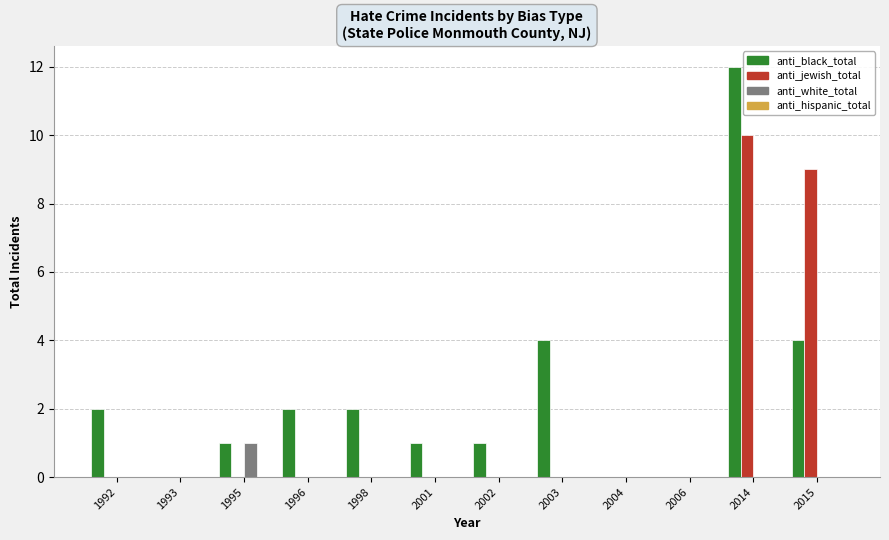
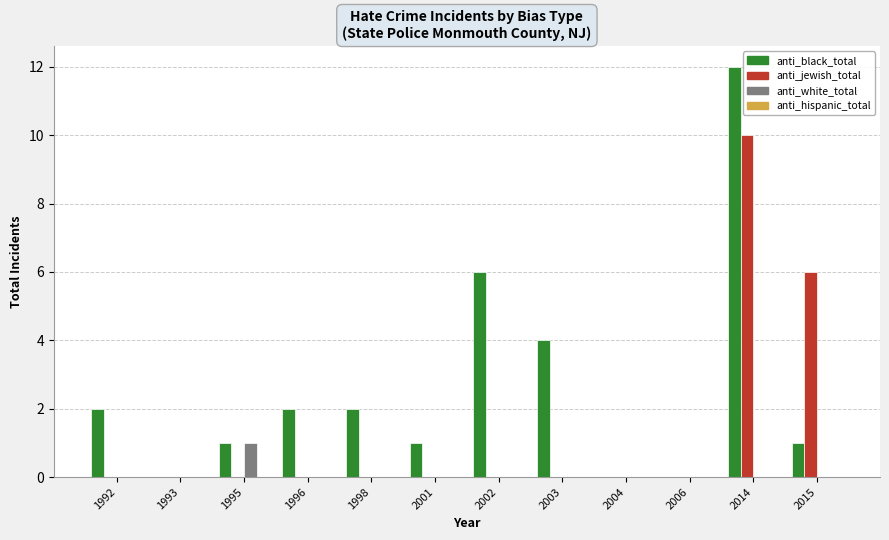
anti_black_total, 2002: 1 -> 6
anti_black_total, 2015: 4 -> 1
anti_jewish_total, 2015: 9 -> 6
